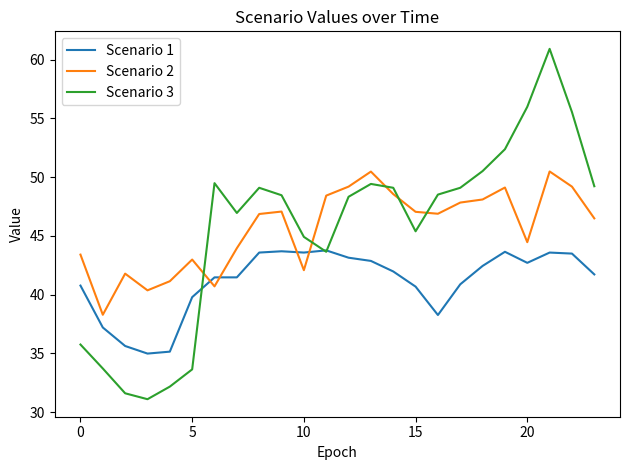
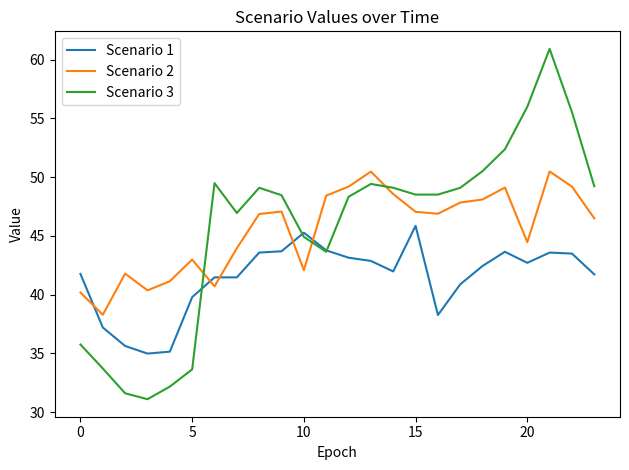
Scenario 1, 0: 40.8 -> 41.8
Scenario 2, 0: 43.4 -> 40.2
Scenario 1, 10: 43.6 -> 45.3
Scenario 1, 15: 40.7 -> 45.9
Scenario 3, 15: 45.4 -> 48.5
